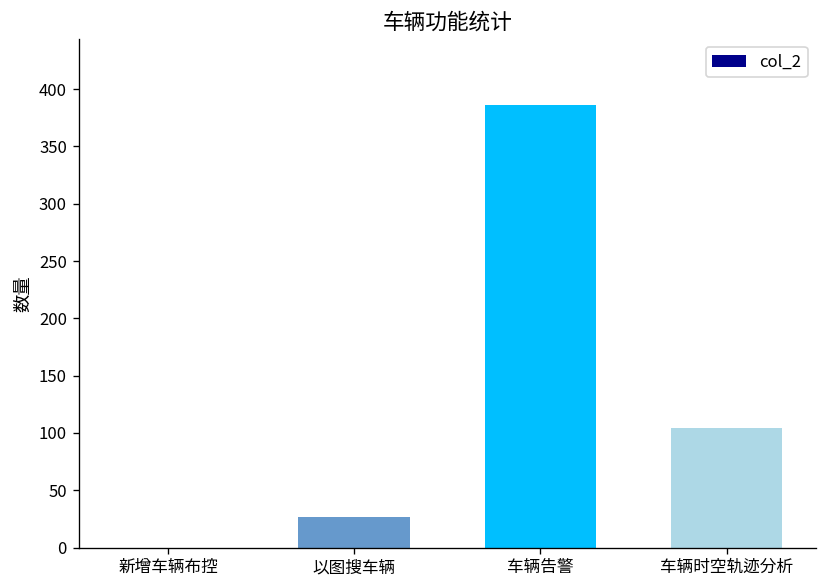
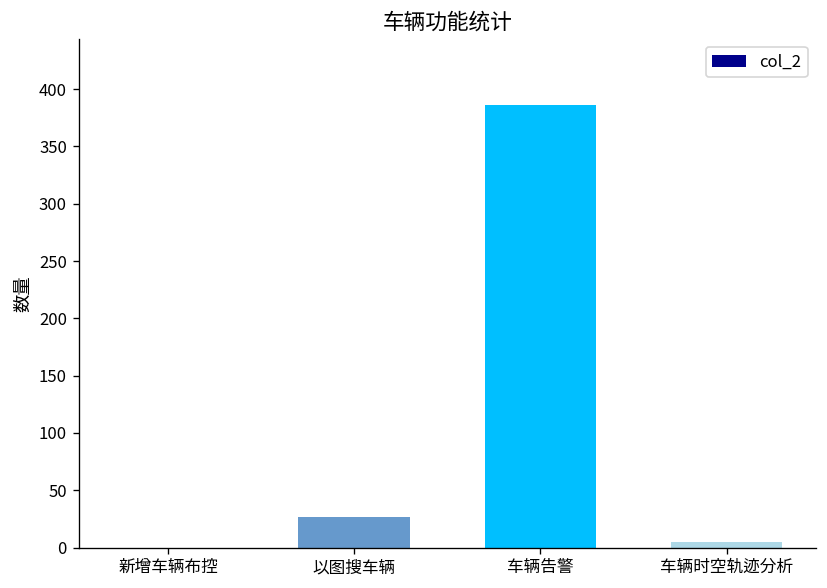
车辆时空轨迹分析: 100 -> 10
